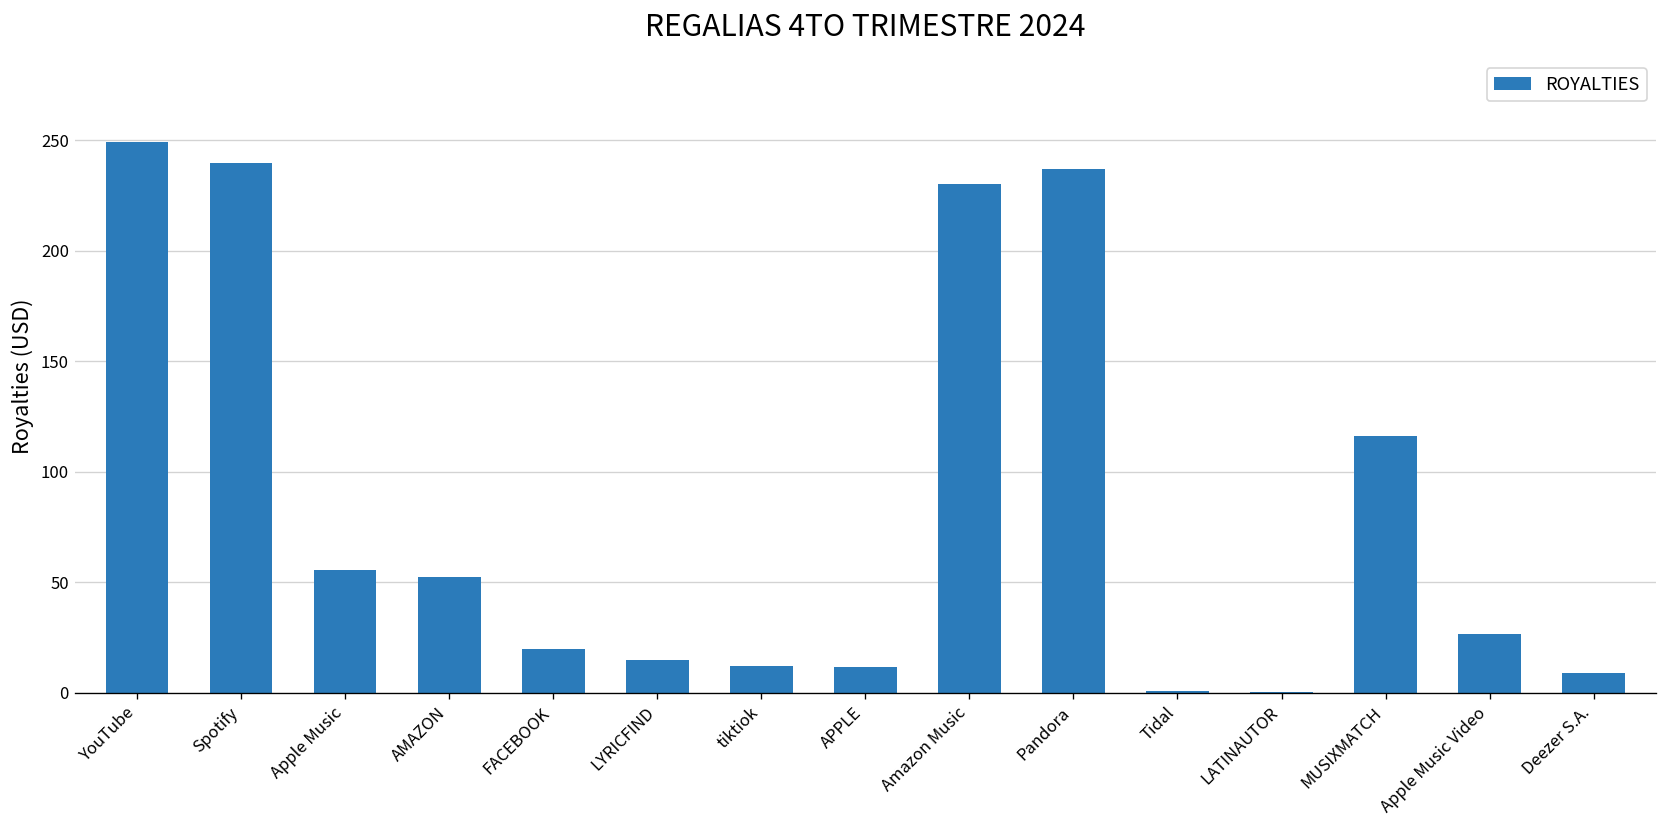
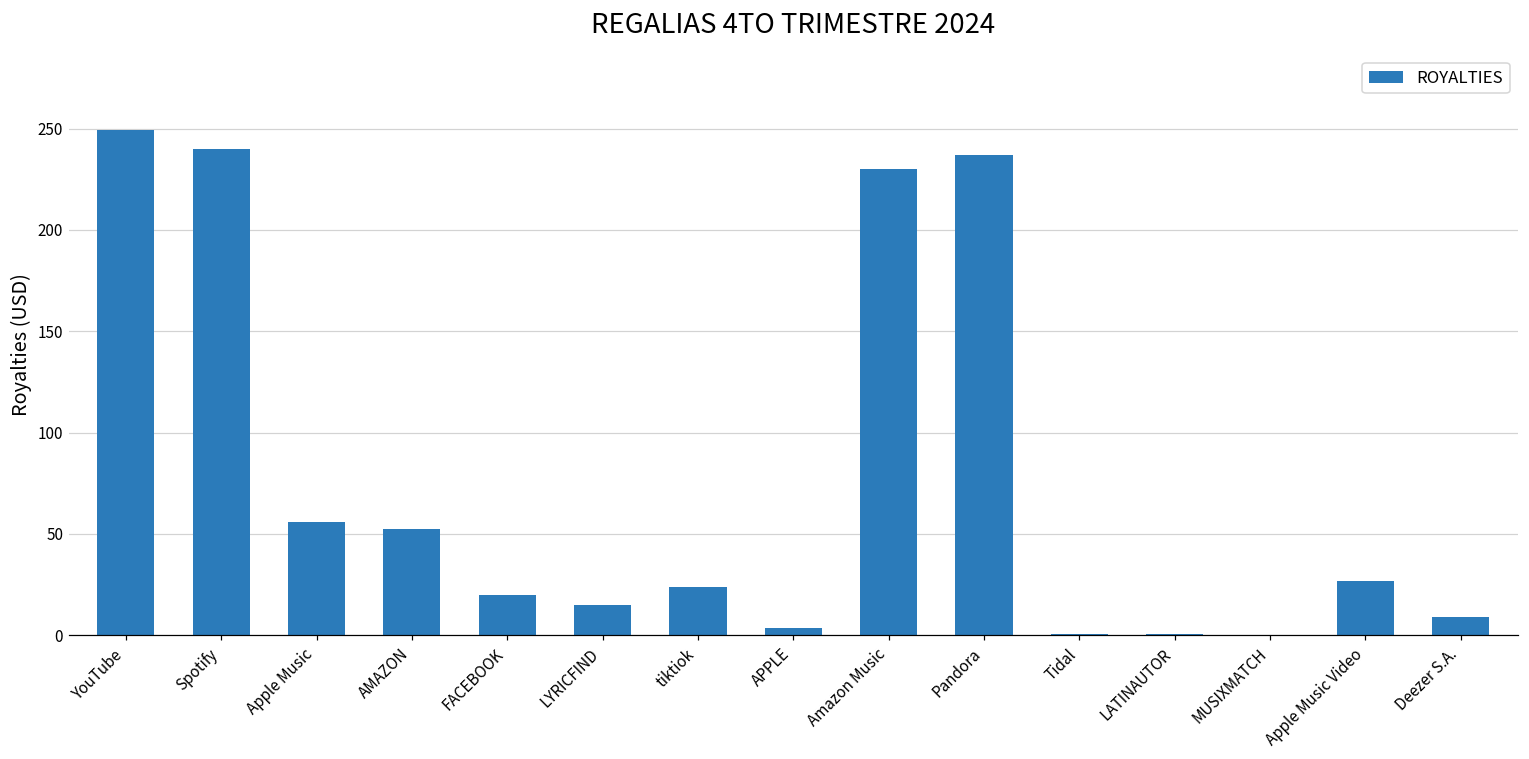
tiktiok: 12 -> 24
APPLE: 12 -> 3
MUSIXMATCH: 116 -> 0
